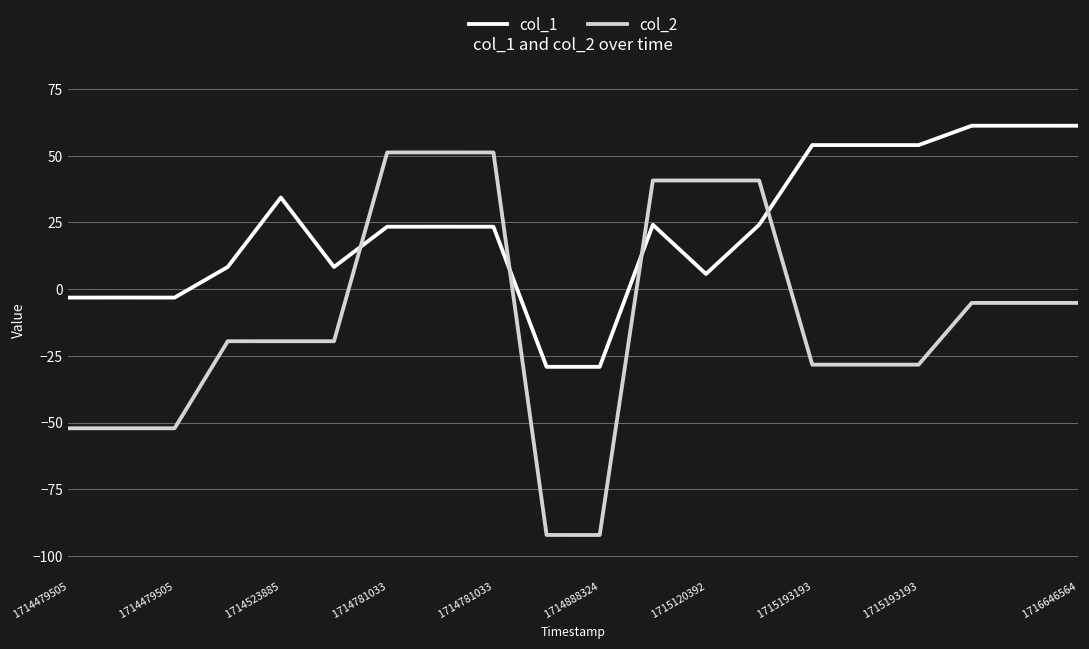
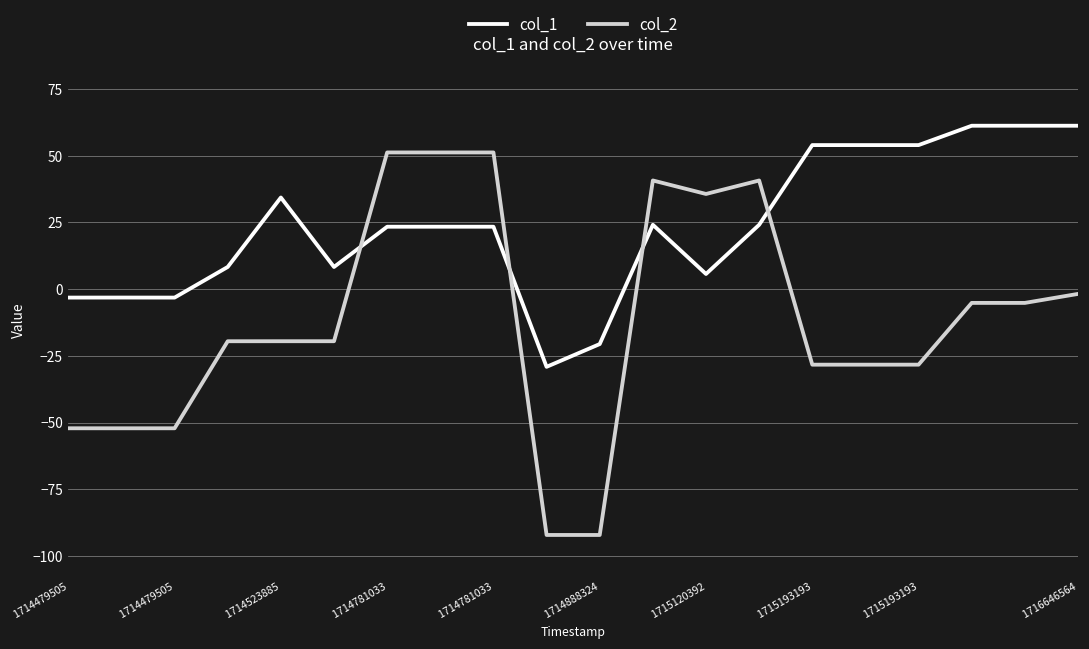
col_1, 1714888324: -29 -> -21
col_2, 1715120392: 41 -> 36
col_2, 1716646564: -5 -> -2
